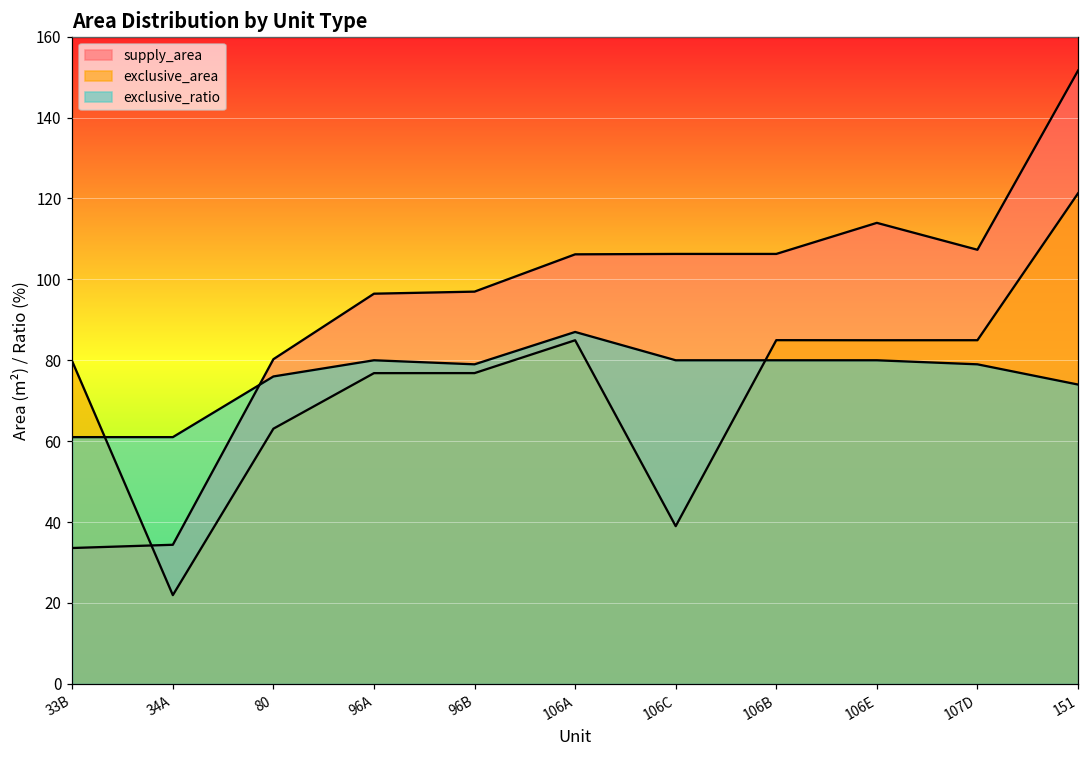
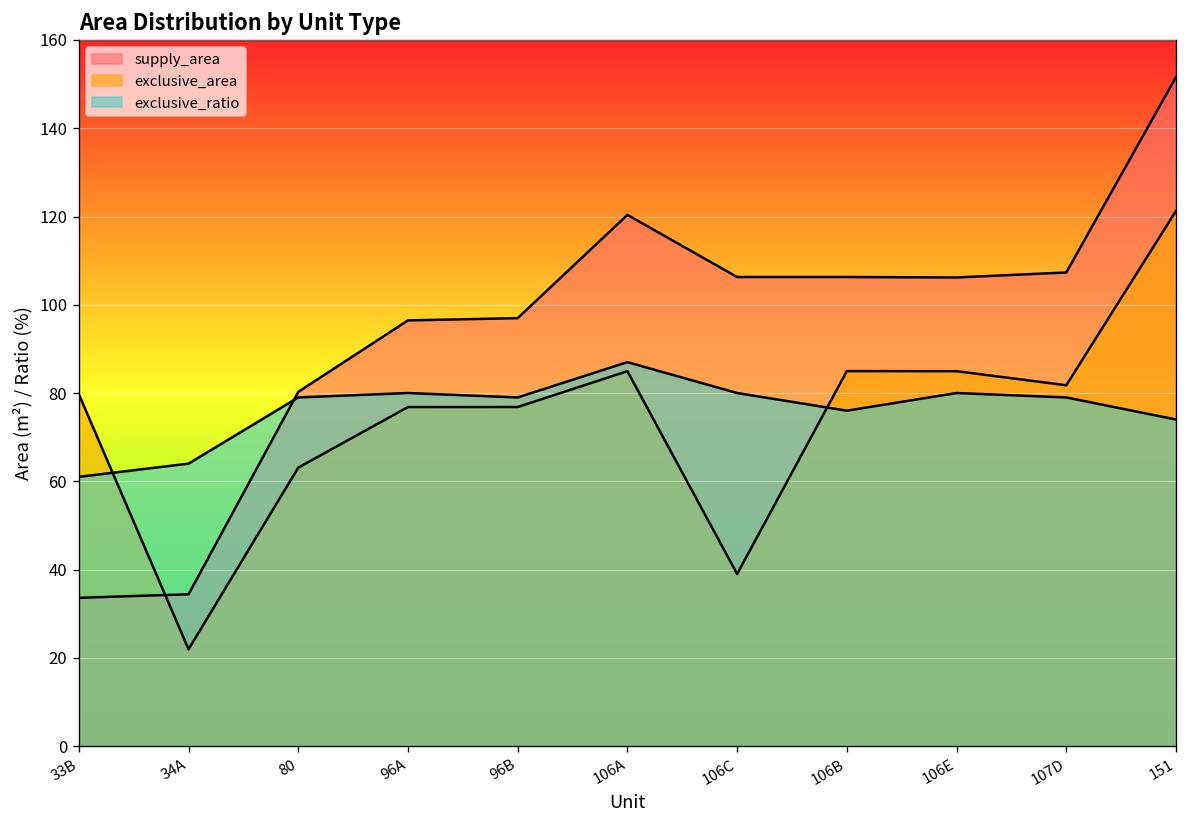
exclusive_ratio, 34A: 61 -> 64
exclusive_ratio, 80: 76 -> 79
supply_area, 106A: 106 -> 120
exclusive_ratio, 106B: 80 -> 76
supply_area, 106E: 114 -> 106
exclusive_area, 107D: 85 -> 82
